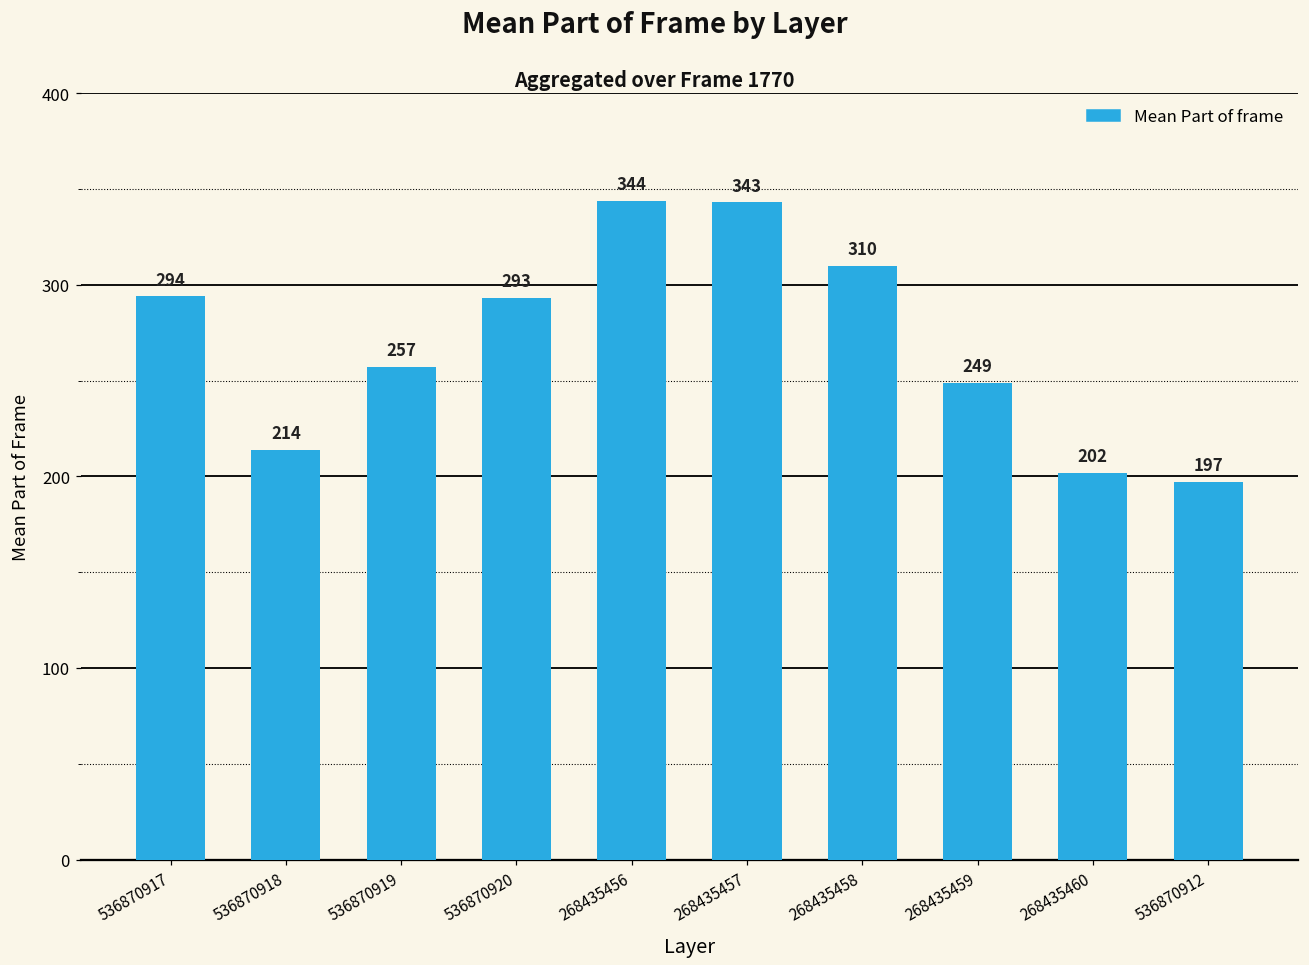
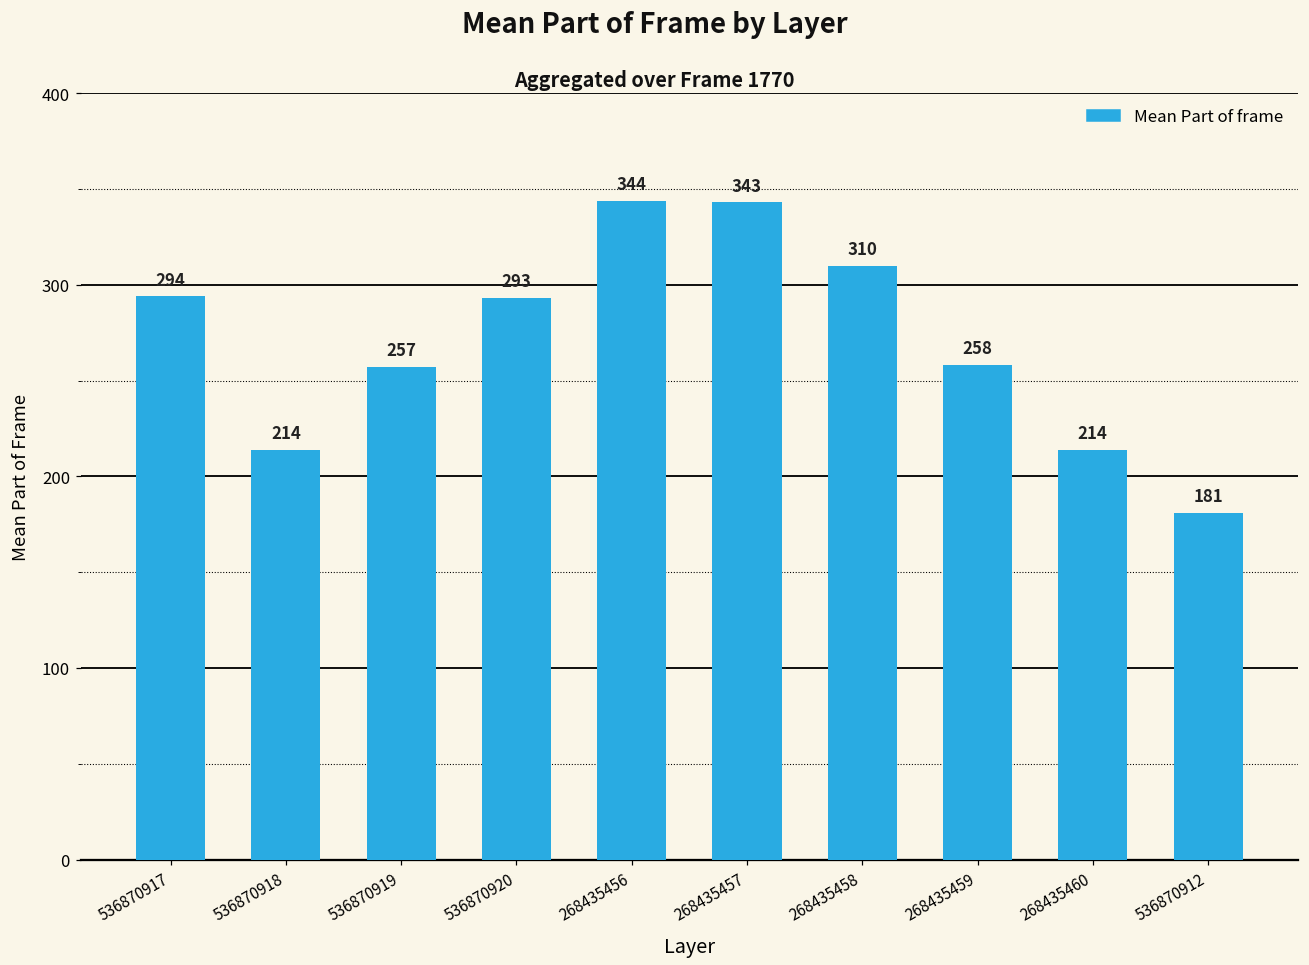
268435459: 249 -> 258
268435460: 202 -> 214
536870912: 197 -> 181
